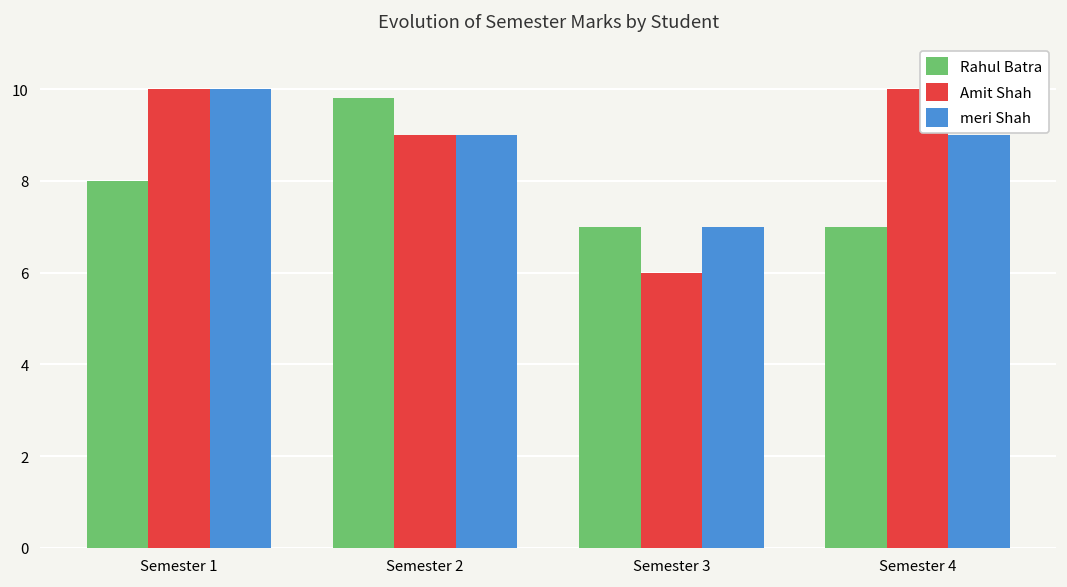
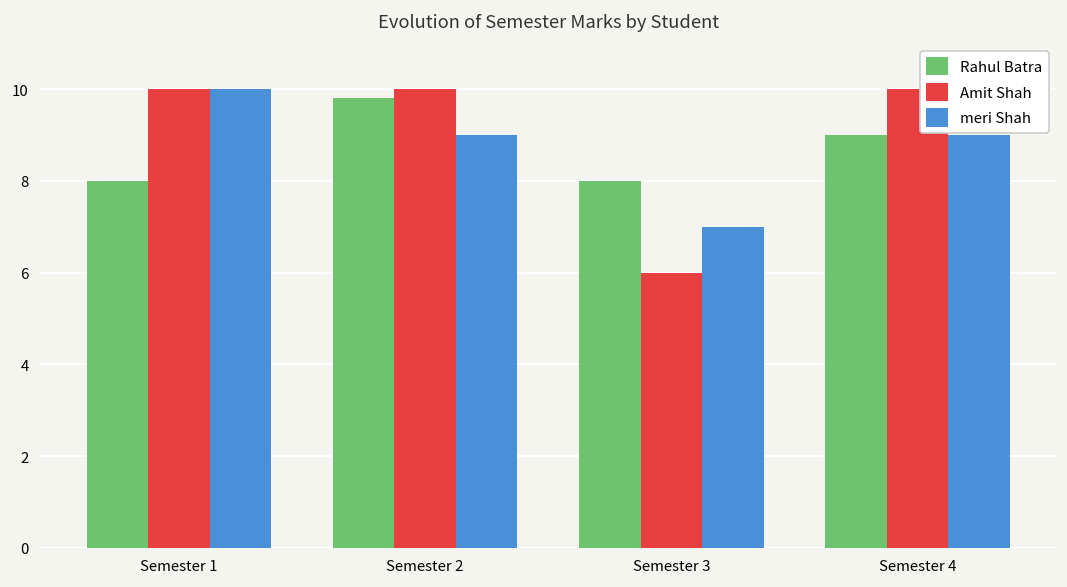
Amit Shah, Semester 2: 9 -> 10
Rahul Batra, Semester 3: 7 -> 8
Rahul Batra, Semester 4: 7 -> 9
